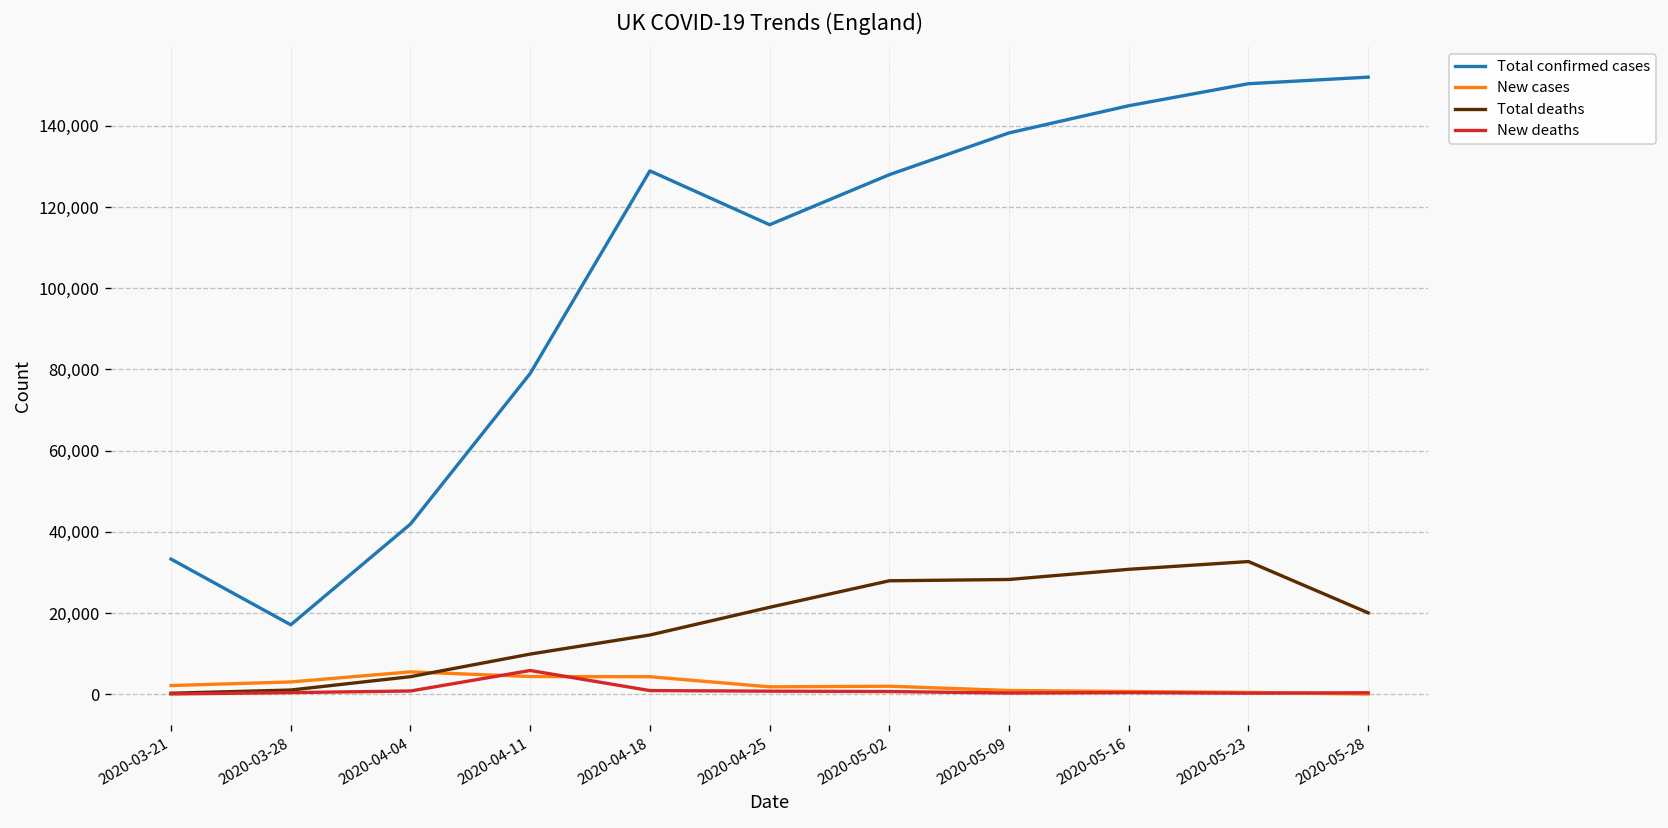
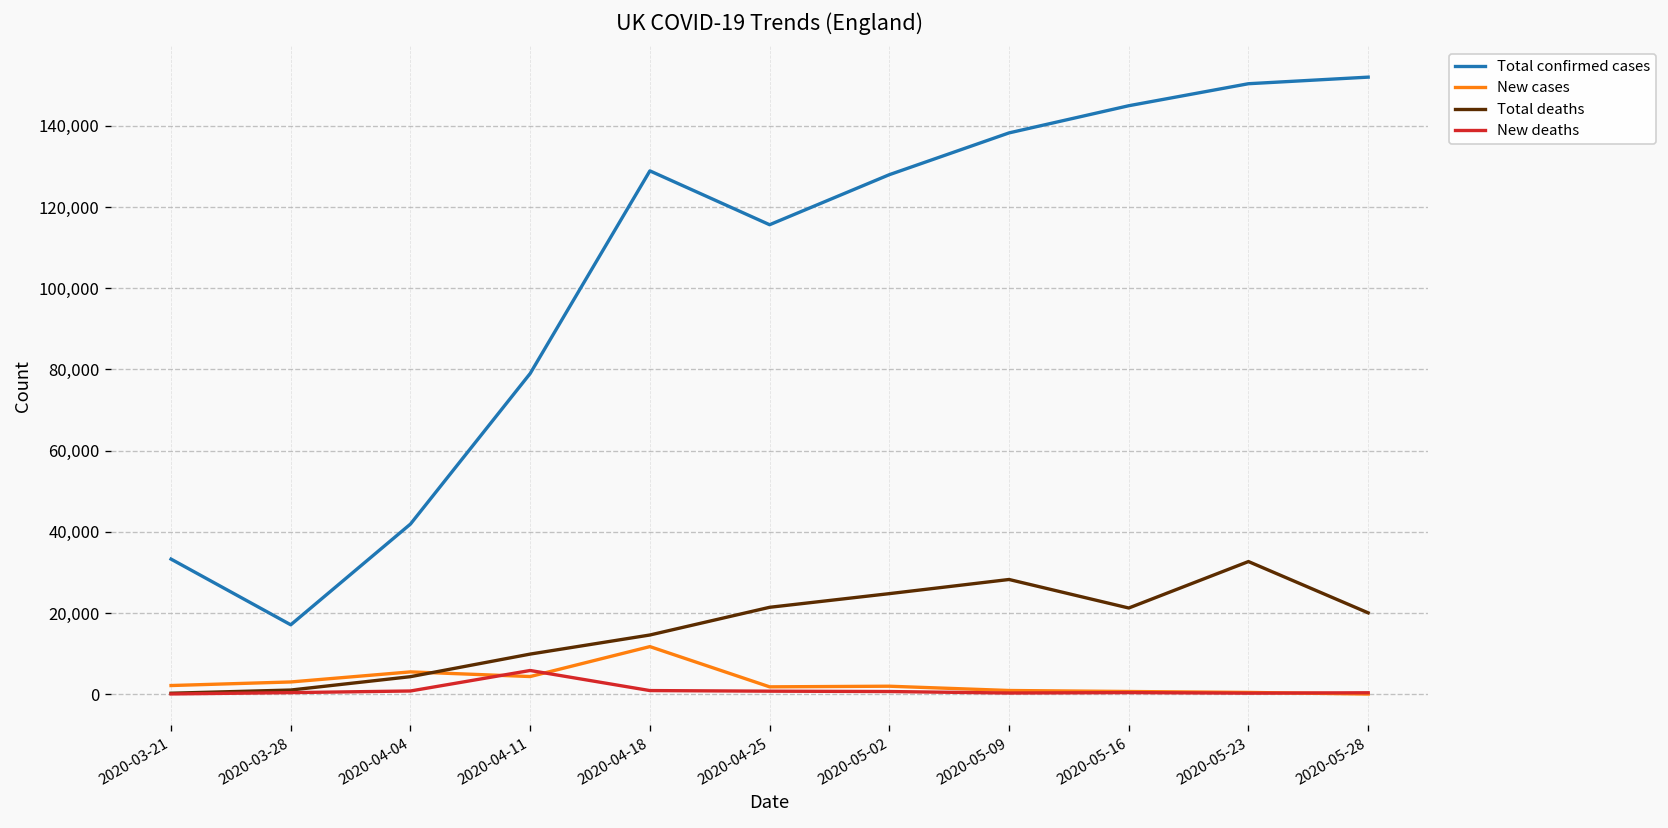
New cases, 2020-04-18: 4,000 -> 12,000
Total deaths, 2020-05-02: 28,000 -> 25,000
Total deaths, 2020-05-16: 31,000 -> 21,000
